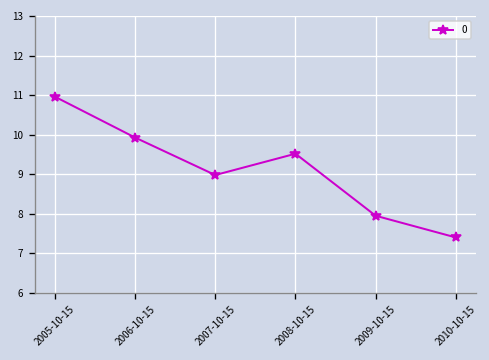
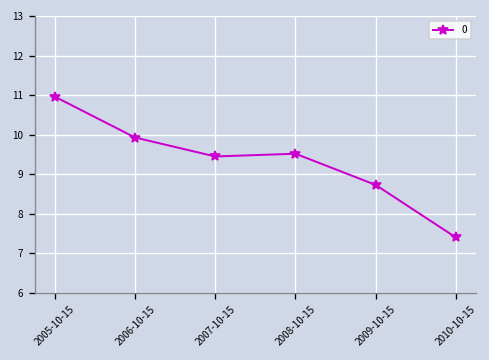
2007-10-15: 9.0 -> 9.4
2009-10-15: 7.9 -> 8.7
